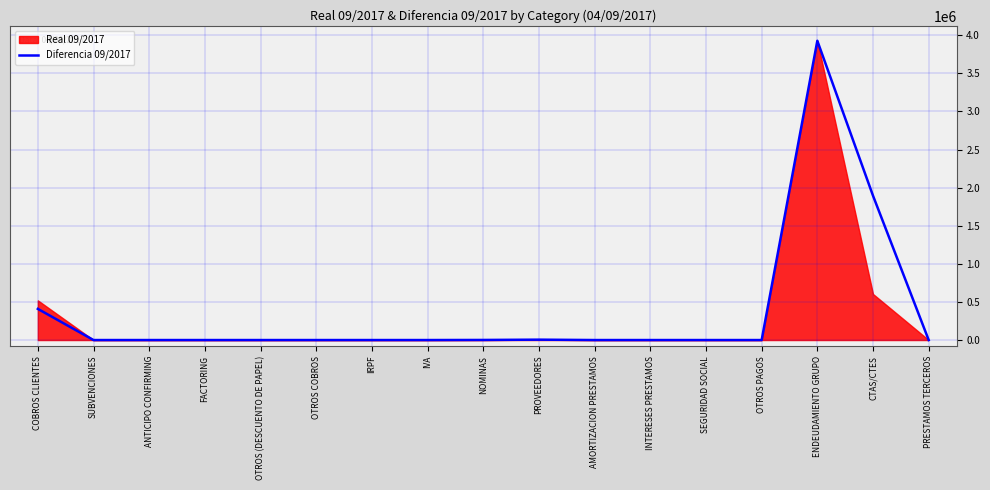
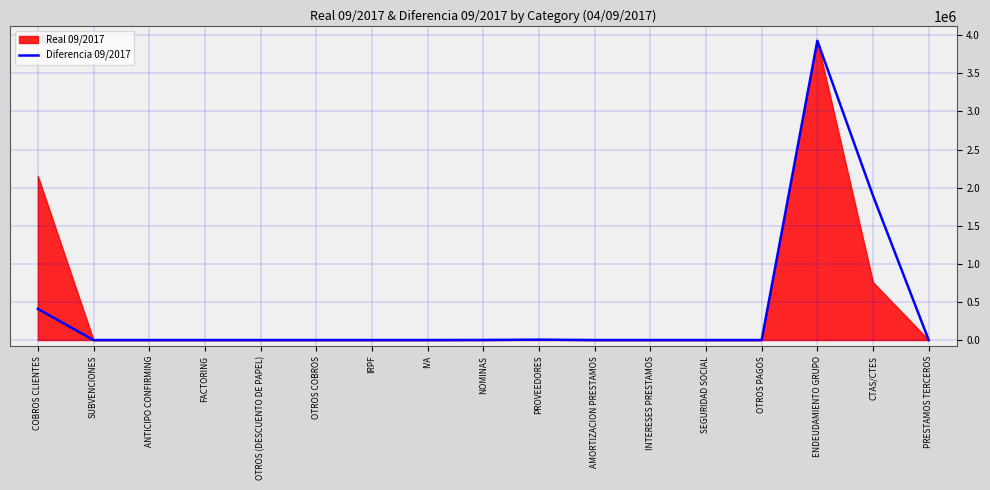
Real 09/2017, COBROS CLIENTES: 500000 -> 2200000
Real 09/2017, CTAS/CTES: 600000 -> 800000
